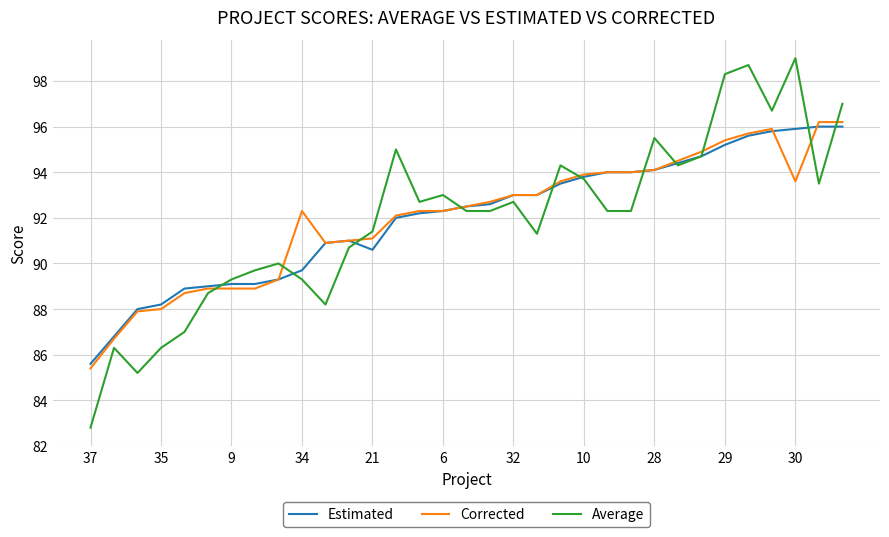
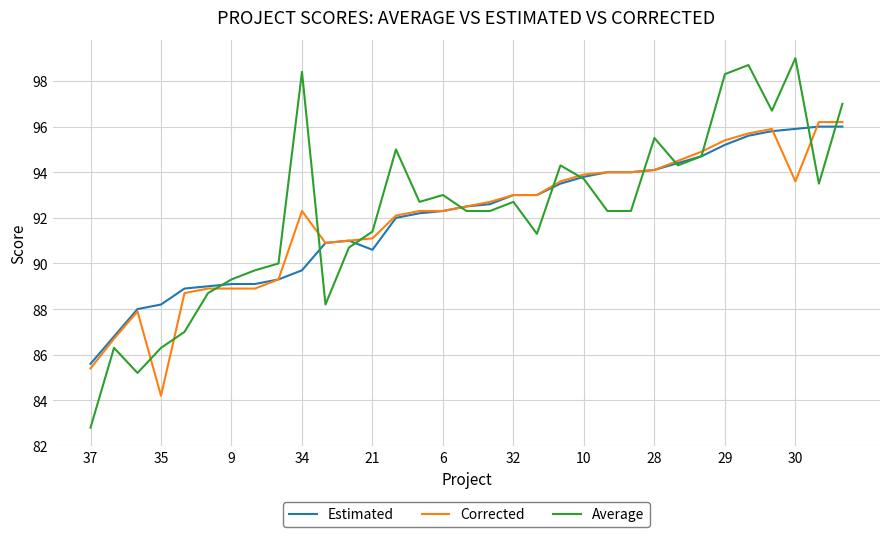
Corrected, 35: 88.0 -> 84.2
Average, 34: 89.3 -> 98.4
